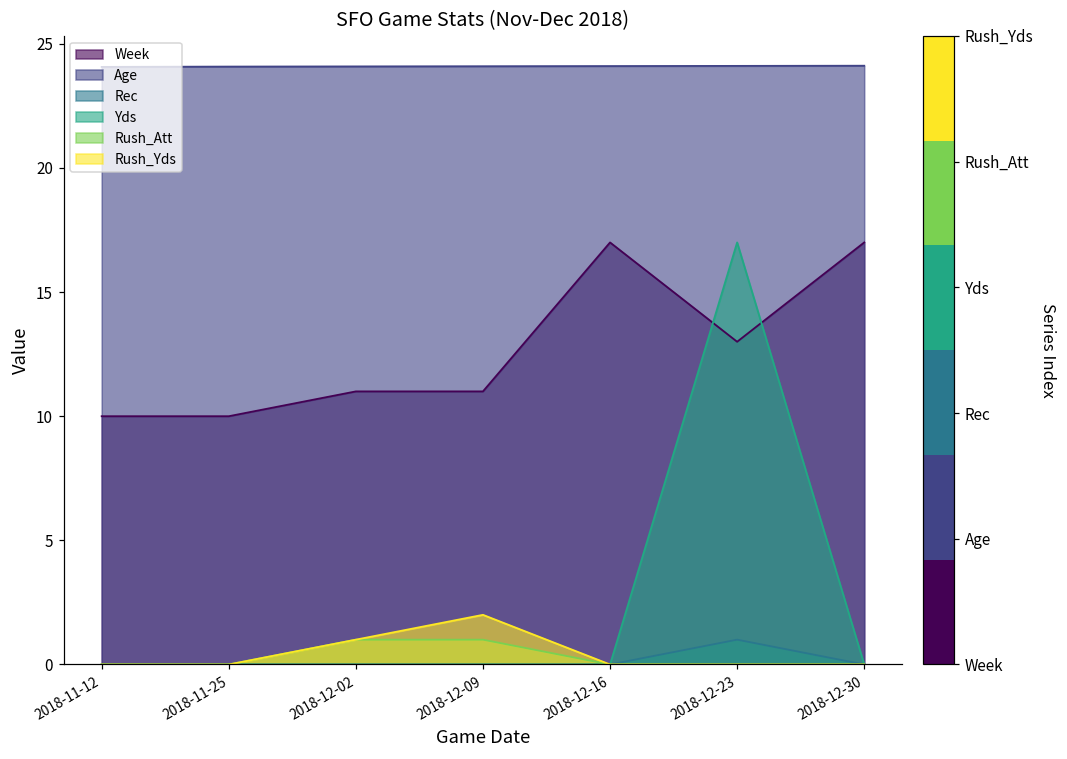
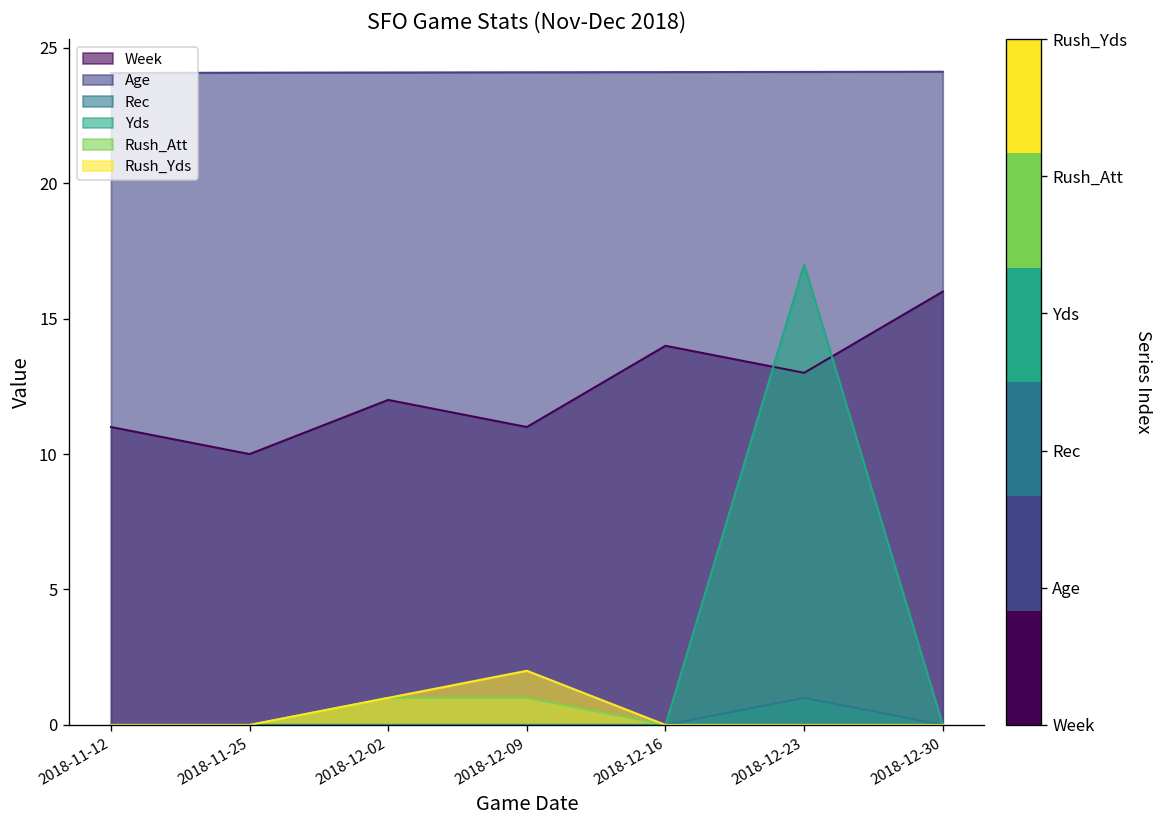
Week, 2018-11-12: 10 -> 11
Week, 2018-12-02: 11 -> 12
Week, 2018-12-16: 17 -> 14
Week, 2018-12-30: 17 -> 16
